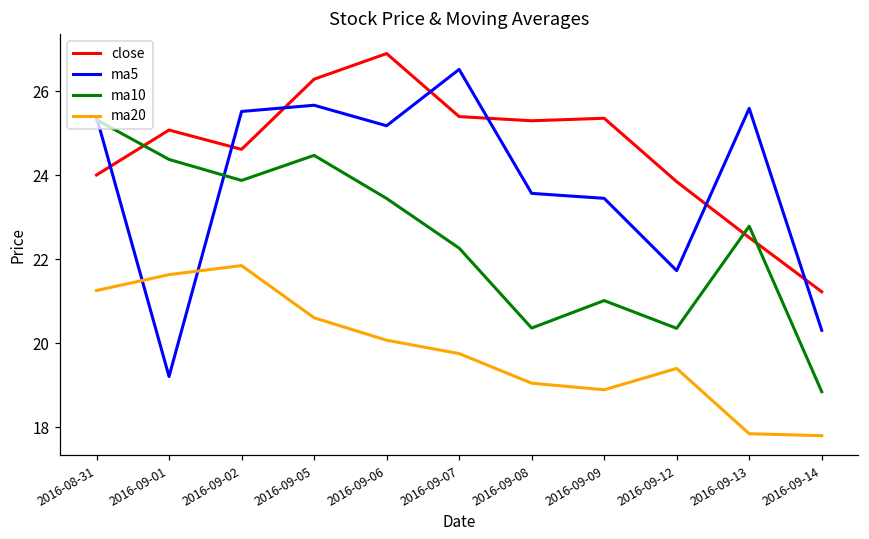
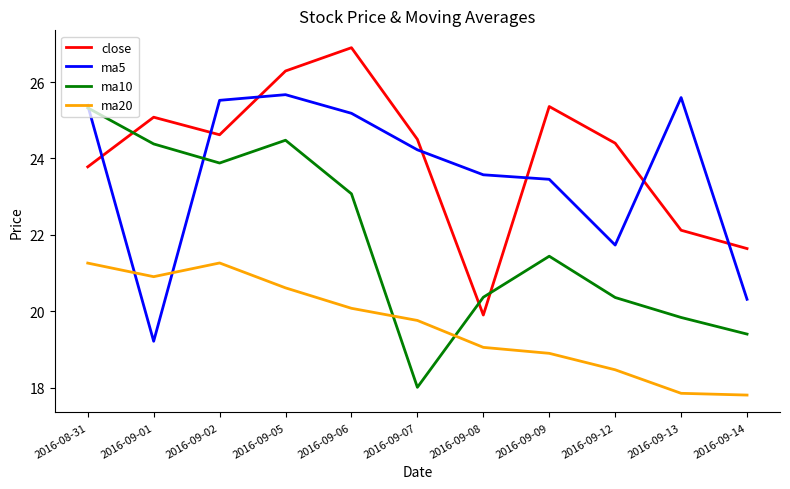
close, 2016-08-31: 24.0 -> 23.8
ma20, 2016-09-01: 21.6 -> 20.9
ma20, 2016-09-02: 21.9 -> 21.3
ma10, 2016-09-06: 23.5 -> 23.1
close, 2016-09-07: 25.4 -> 24.5
ma5, 2016-09-07: 26.5 -> 24.2
ma10, 2016-09-07: 22.3 -> 18.0
close, 2016-09-08: 25.3 -> 19.9
ma10, 2016-09-09: 21.0 -> 21.4
close, 2016-09-12: 23.9 -> 24.4
ma20, 2016-09-12: 19.4 -> 18.5
close, 2016-09-13: 22.5 -> 22.1
ma10, 2016-09-13: 22.8 -> 19.8
close, 2016-09-14: 21.2 -> 21.6
ma10, 2016-09-14: 18.9 -> 19.4
